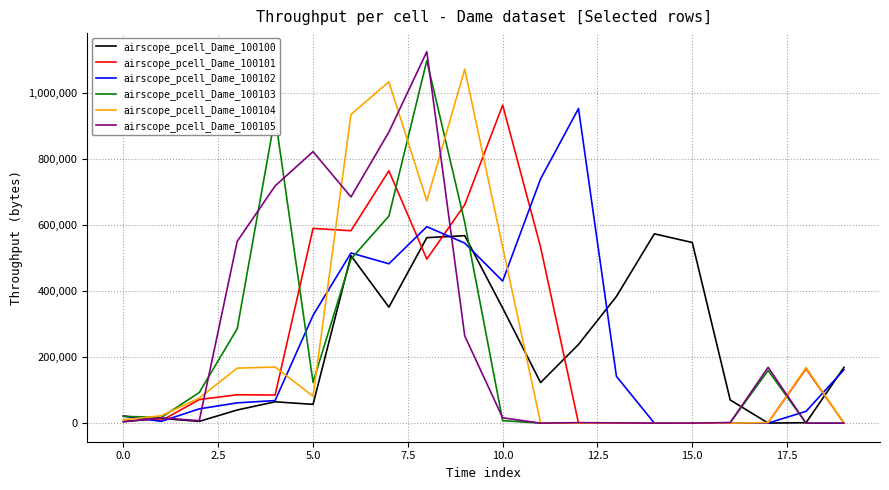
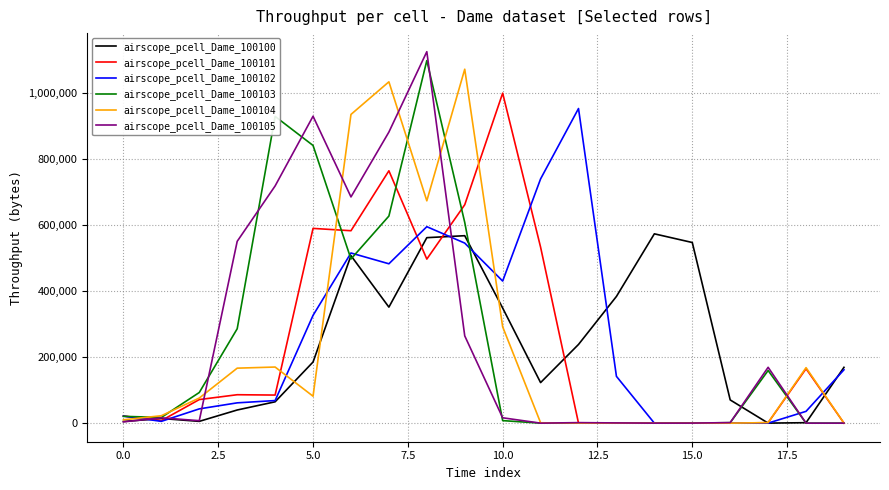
airscope_pcell_Dame_100100, 5.0: 60,000 -> 190,000
airscope_pcell_Dame_100103, 5.0: 120,000 -> 840,000
airscope_pcell_Dame_100105, 5.0: 820,000 -> 930,000
airscope_pcell_Dame_100101, 10.0: 960,000 -> 1,000,000
airscope_pcell_Dame_100104, 10.0: 530,000 -> 290,000
